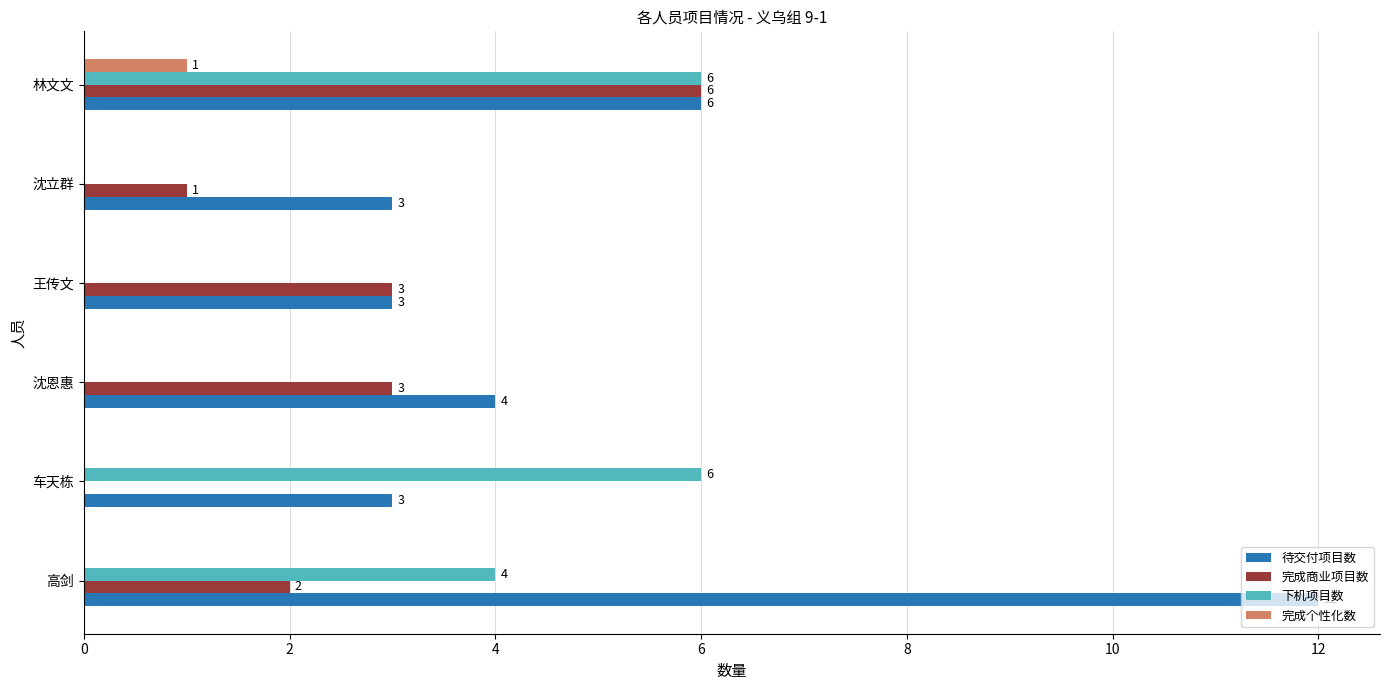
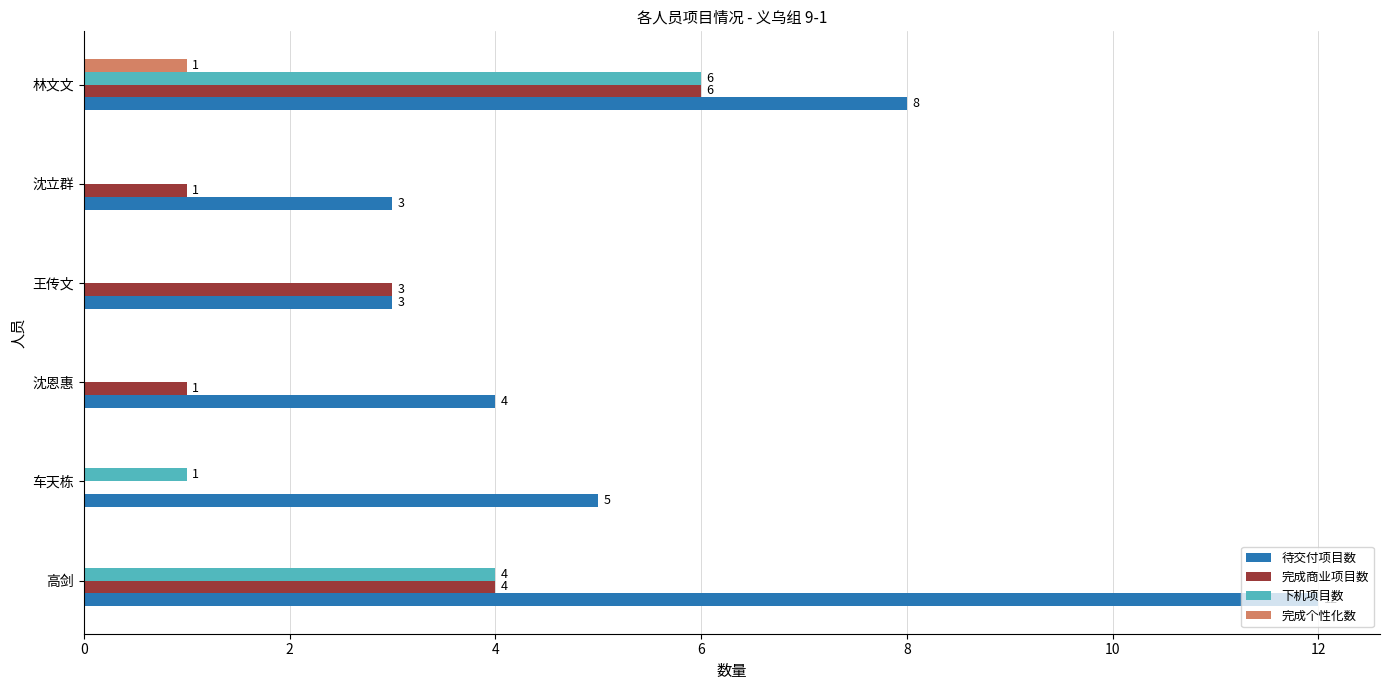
待交付项目数, 林文文: 6 -> 8
完成商业项目数, 沈恩惠: 3 -> 1
下机项目数, 车天栋: 6 -> 1
待交付项目数, 车天栋: 3 -> 5
完成商业项目数, 高剑: 2 -> 4
